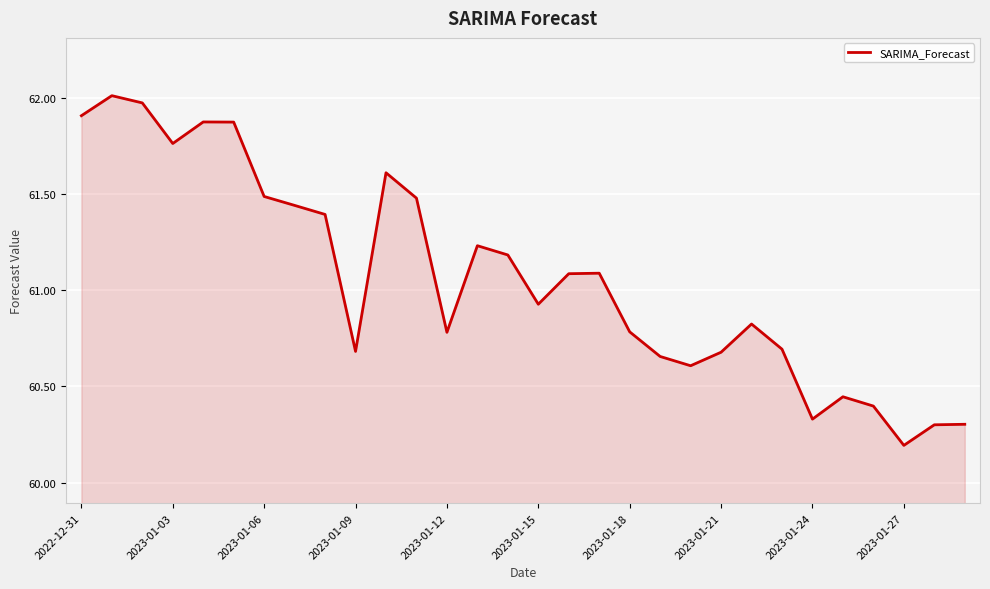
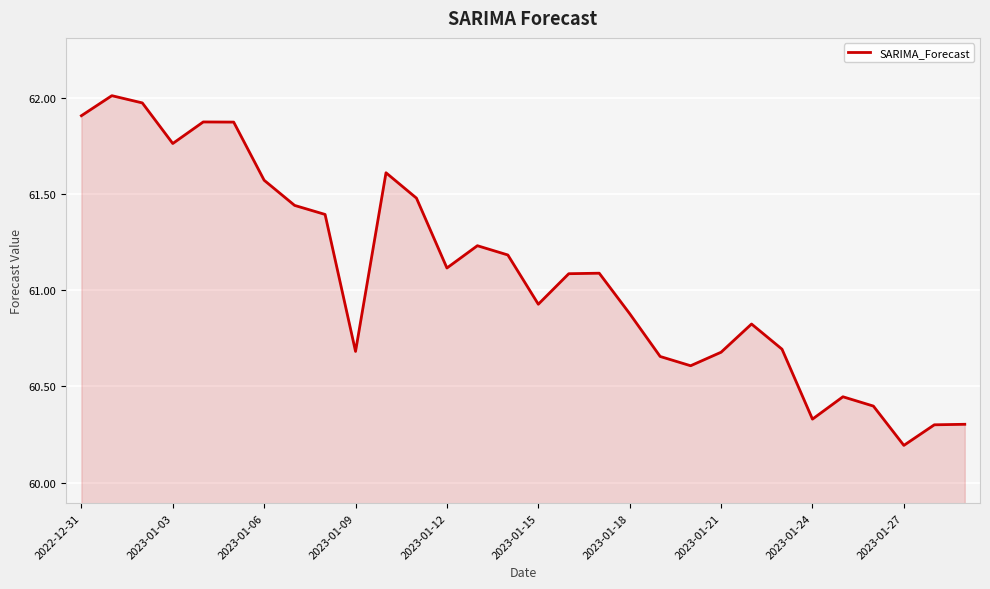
2023-01-06: 61.49 -> 61.57
2023-01-12: 60.78 -> 61.11
2023-01-18: 60.78 -> 60.88
